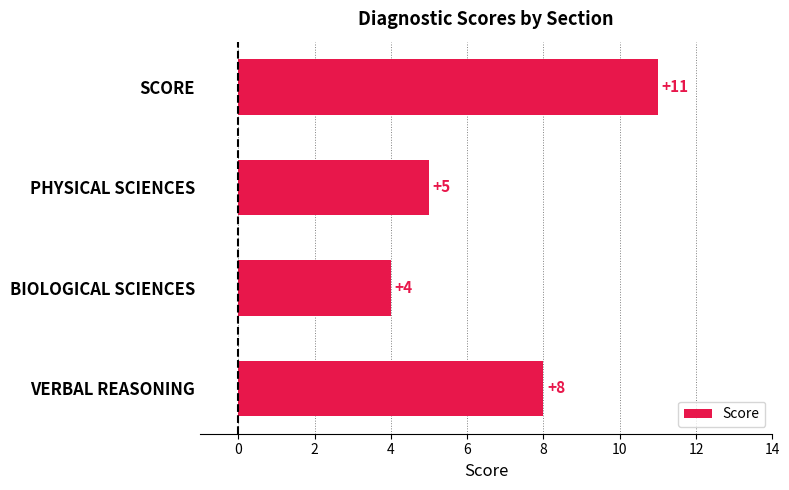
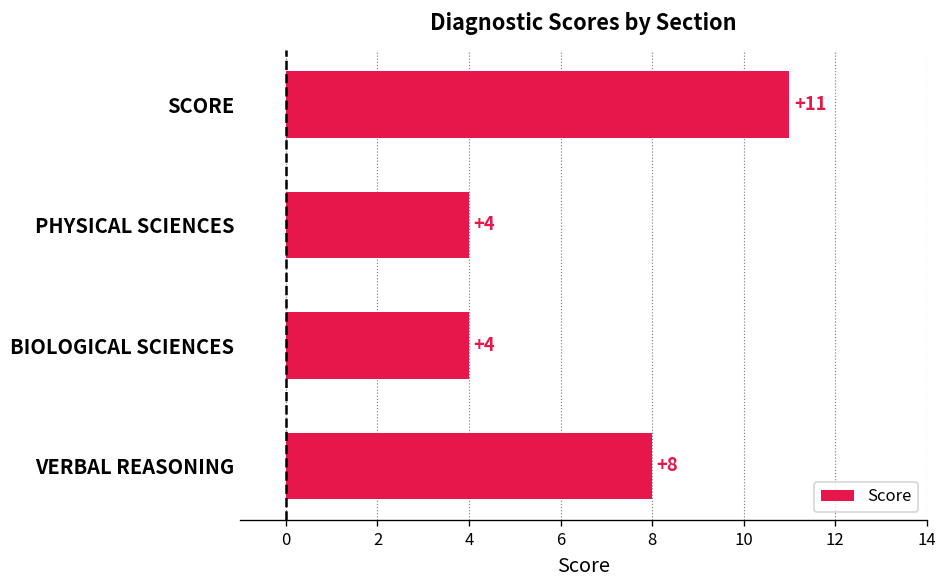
PHYSICAL SCIENCES: +5 -> +4
